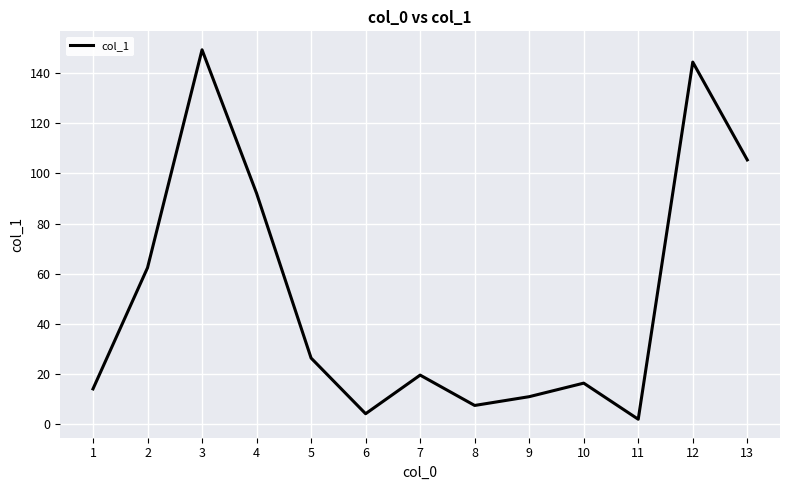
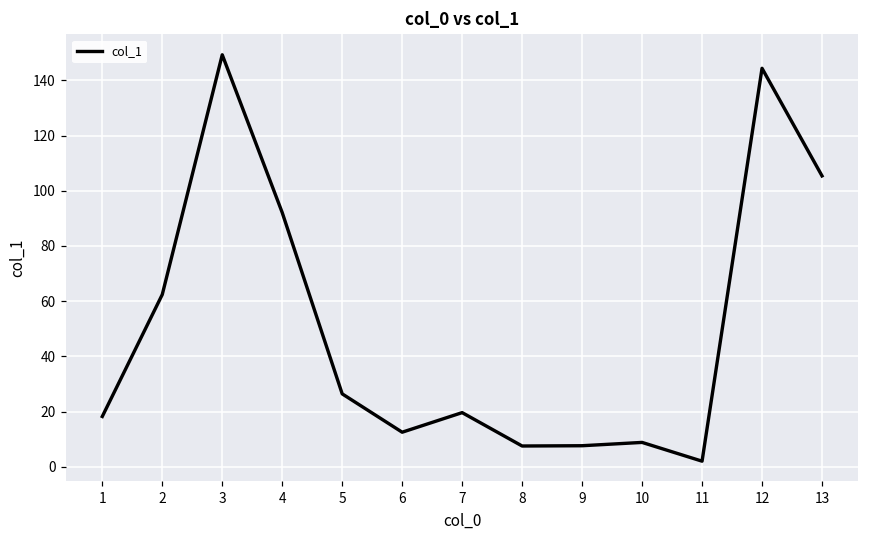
1: 14 -> 18
6: 4 -> 13
9: 11 -> 8
10: 16 -> 9
